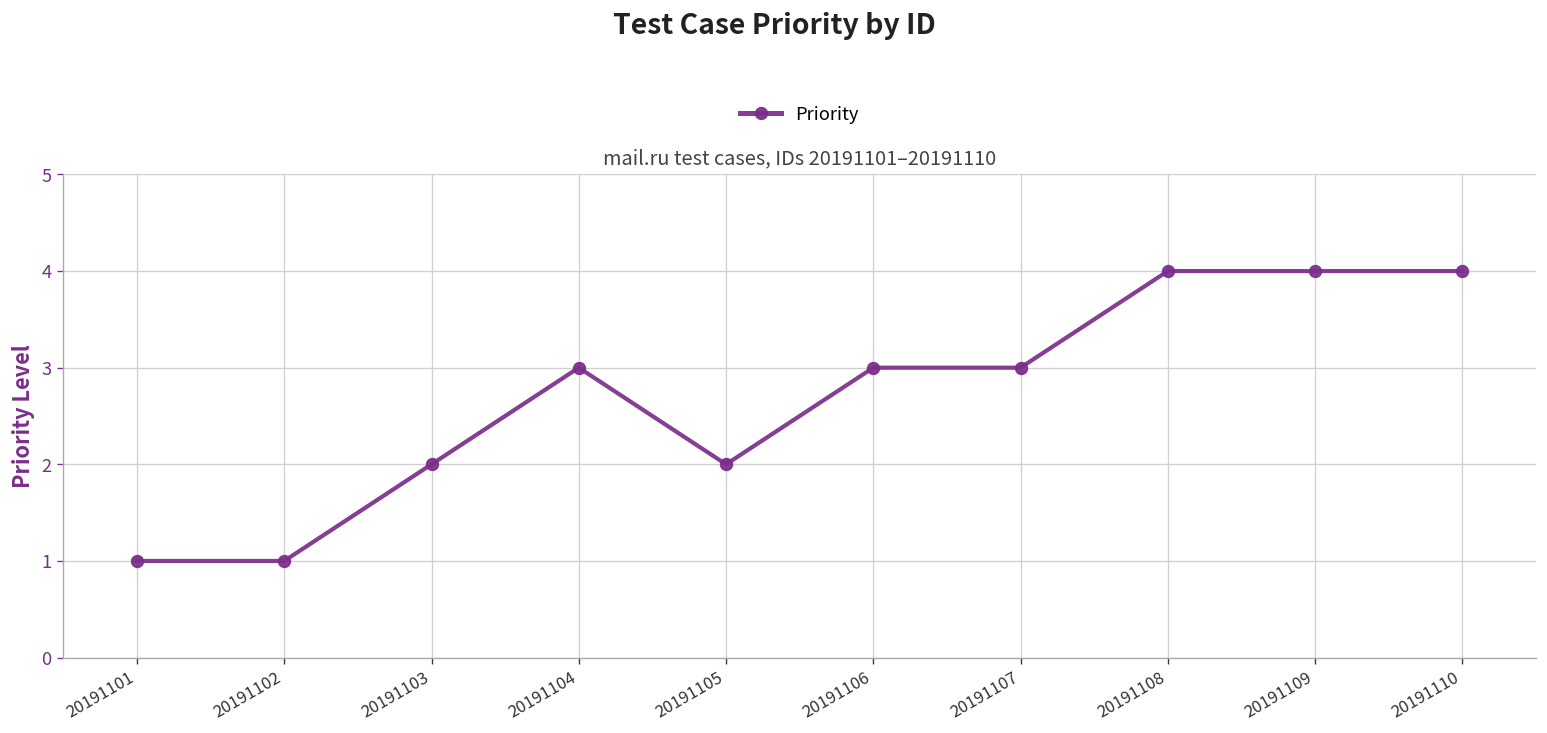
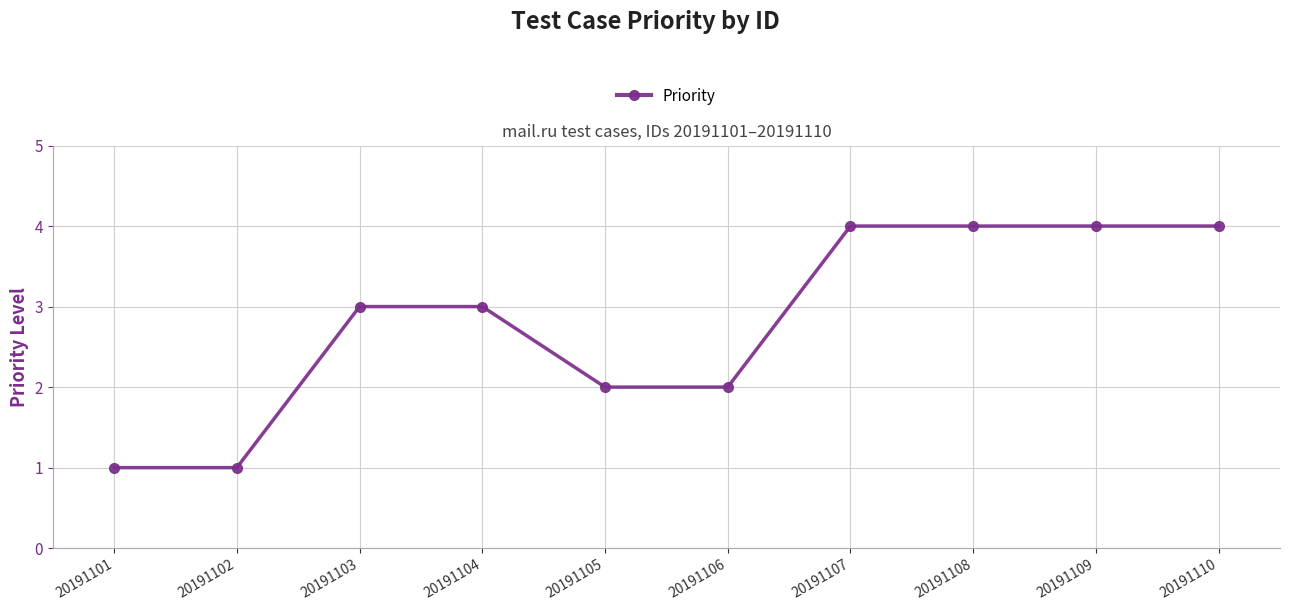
20191103: 2 -> 3
20191106: 3 -> 2
20191107: 3 -> 4
